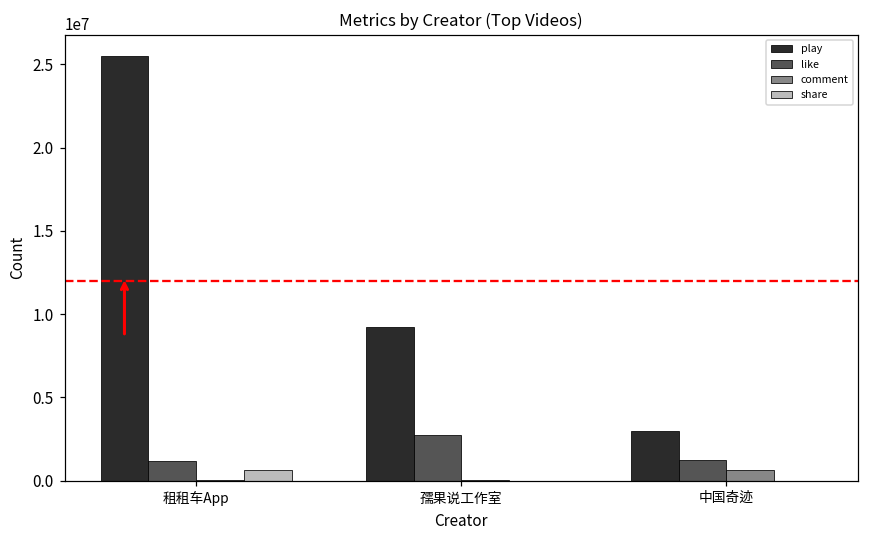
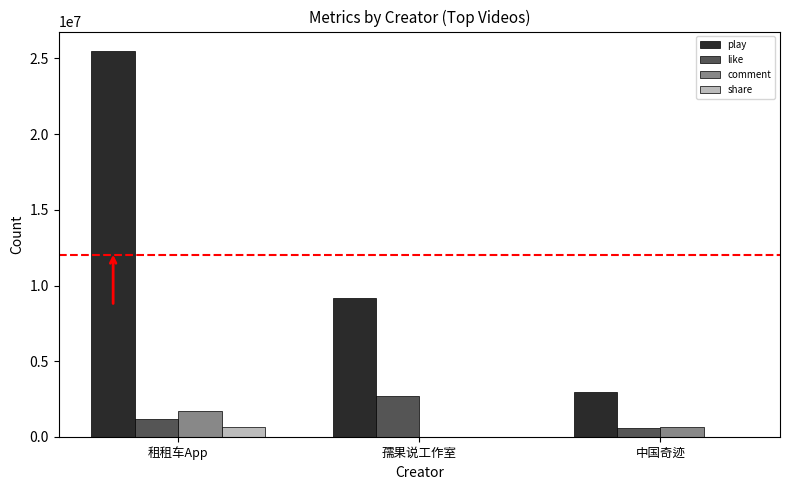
comment, 租租车App: 0 -> 1700000
like, 中国奇迹: 1200000 -> 600000
